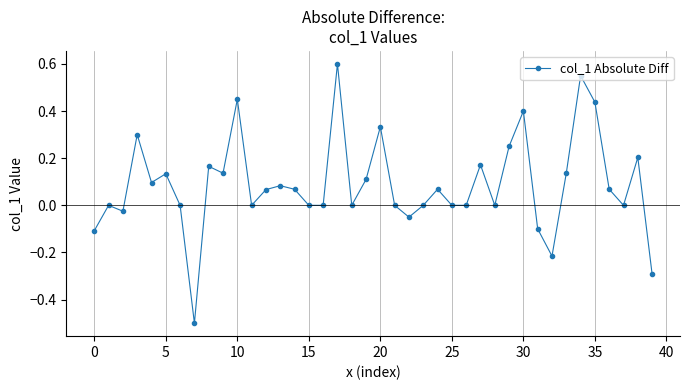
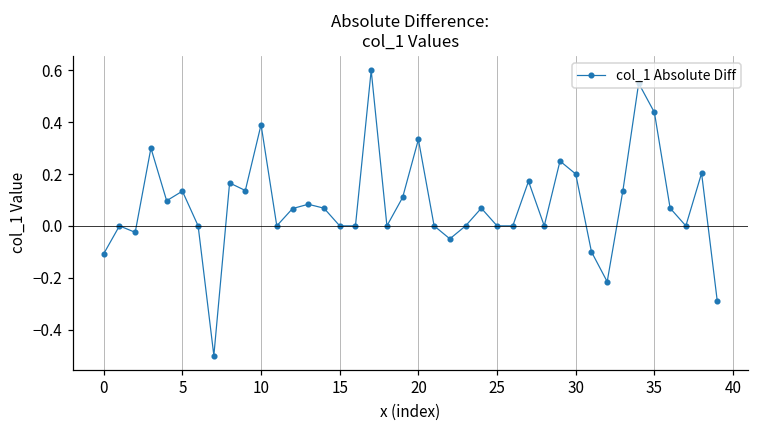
10: 0.45 -> 0.39
30: 0.4 -> 0.2
